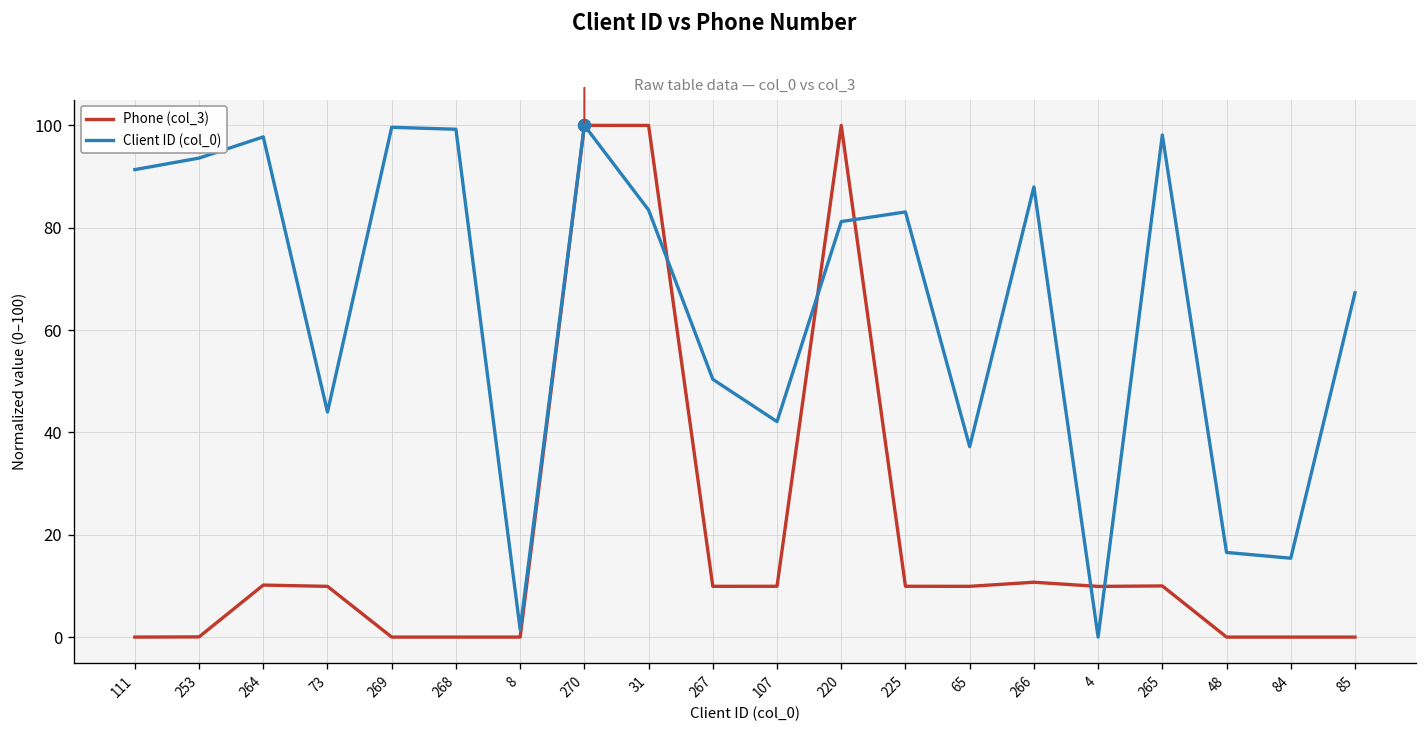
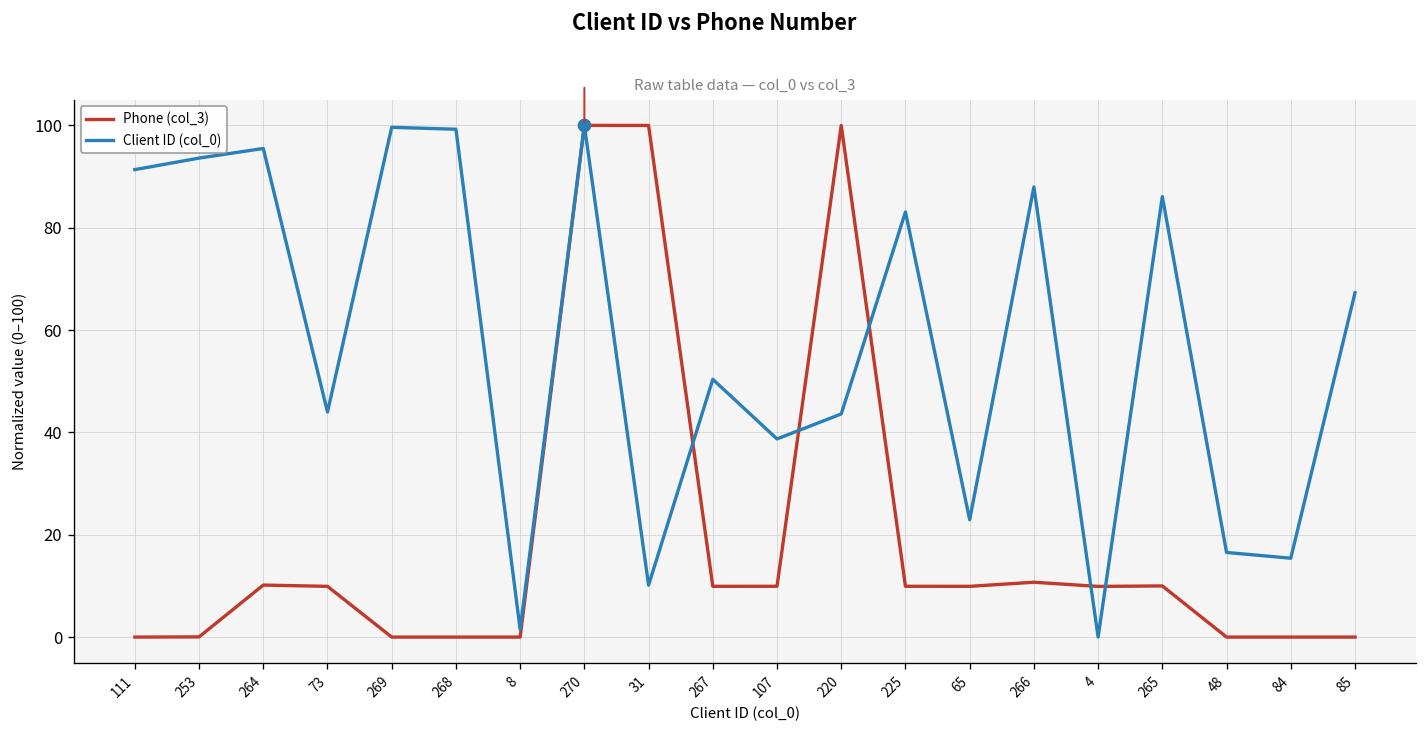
Client ID (col_0), 264: 98 -> 95
Client ID (col_0), 31: 83 -> 10
Client ID (col_0), 107: 42 -> 39
Client ID (col_0), 220: 81 -> 44
Client ID (col_0), 65: 37 -> 23
Client ID (col_0), 265: 98 -> 86
